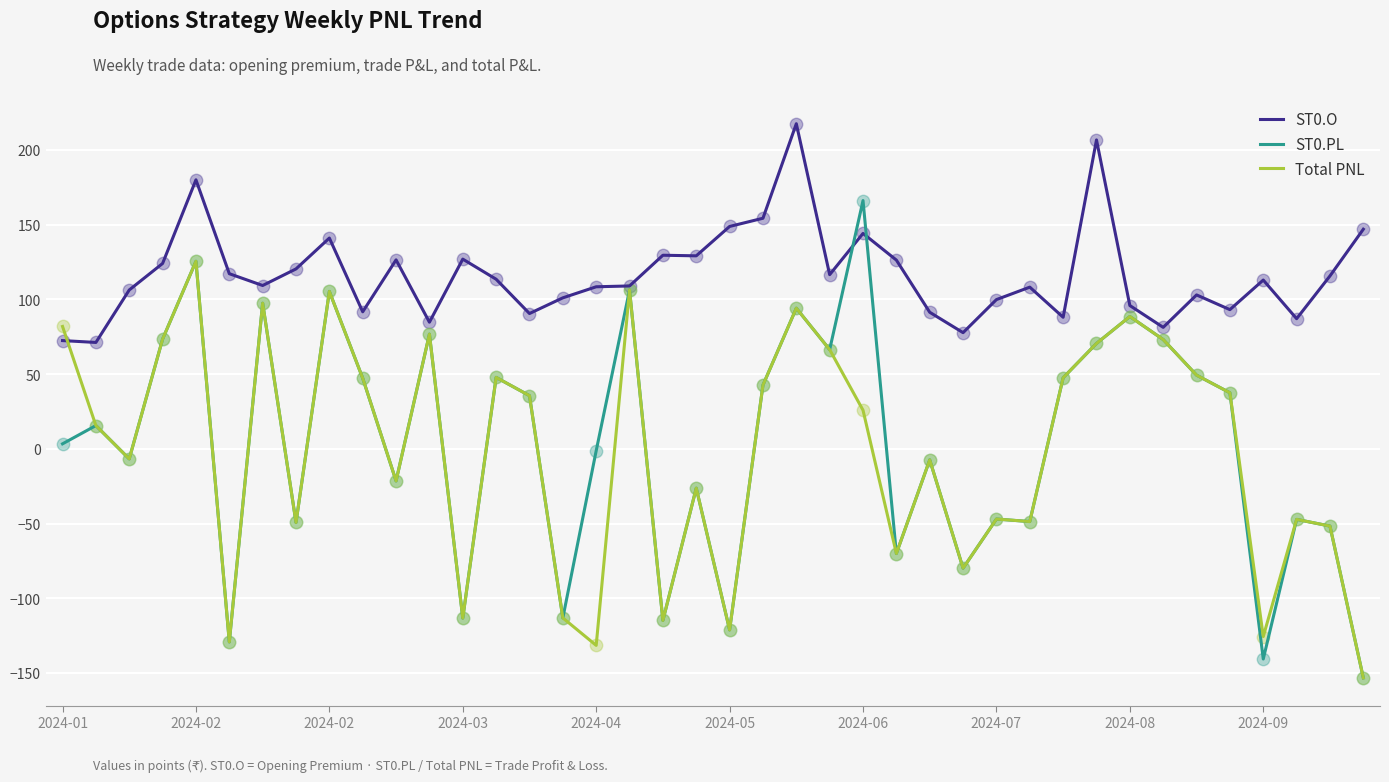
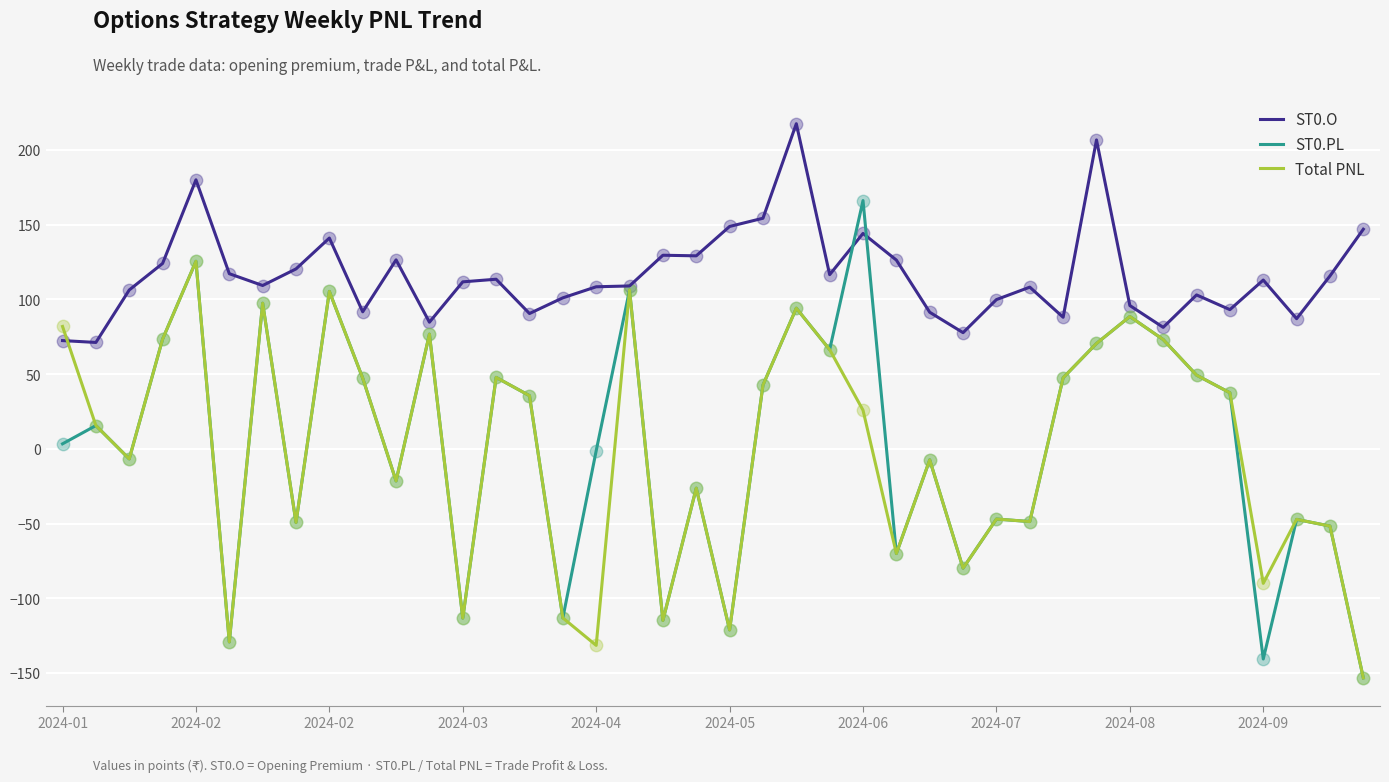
ST0.O, 2024-03: 127 -> 112
Total PNL, 2024-09: -126 -> -90
